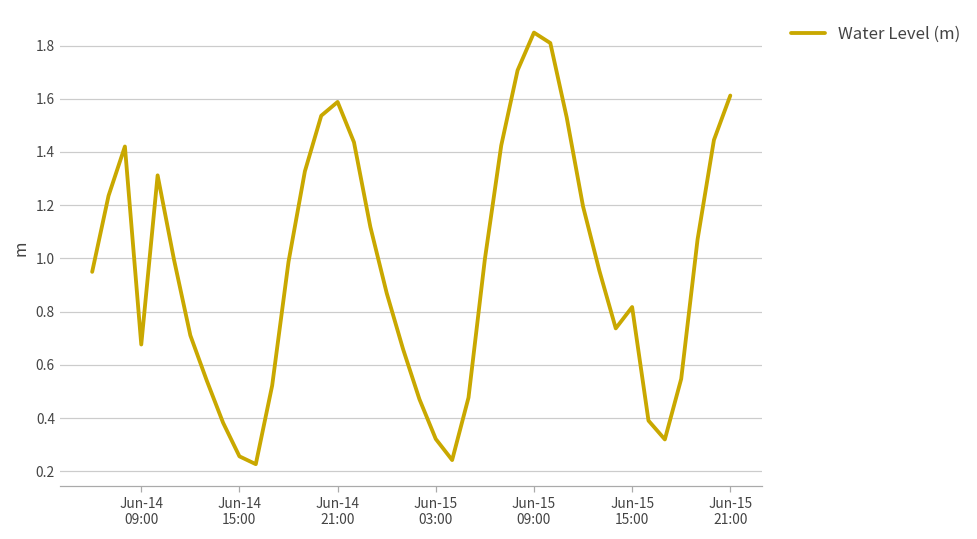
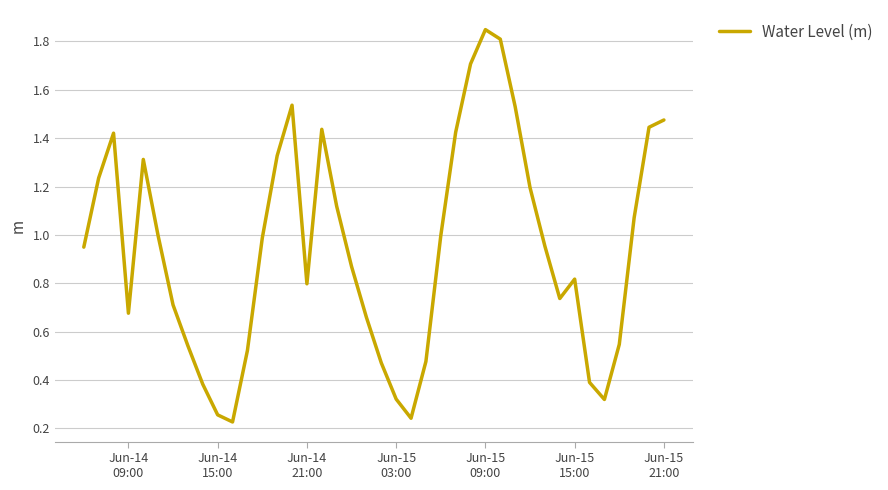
Jun-14 21:00: 1.59 -> 0.80
Jun-15 21:00: 1.61 -> 1.48
